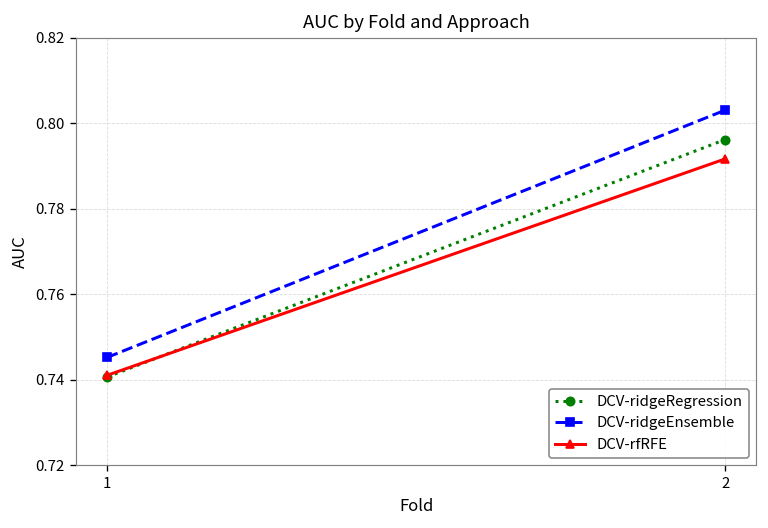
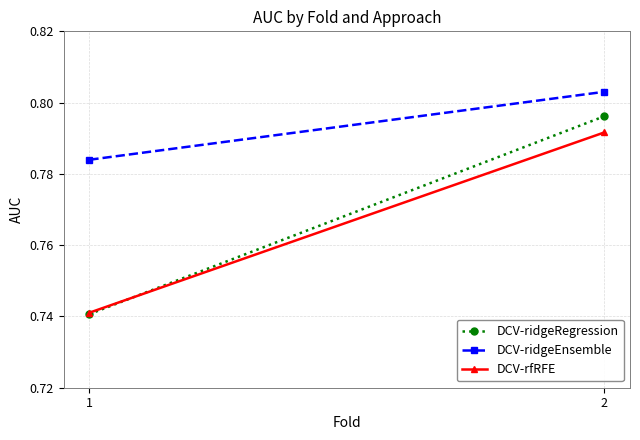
DCV-ridgeEnsemble, 1: 0.745 -> 0.784
